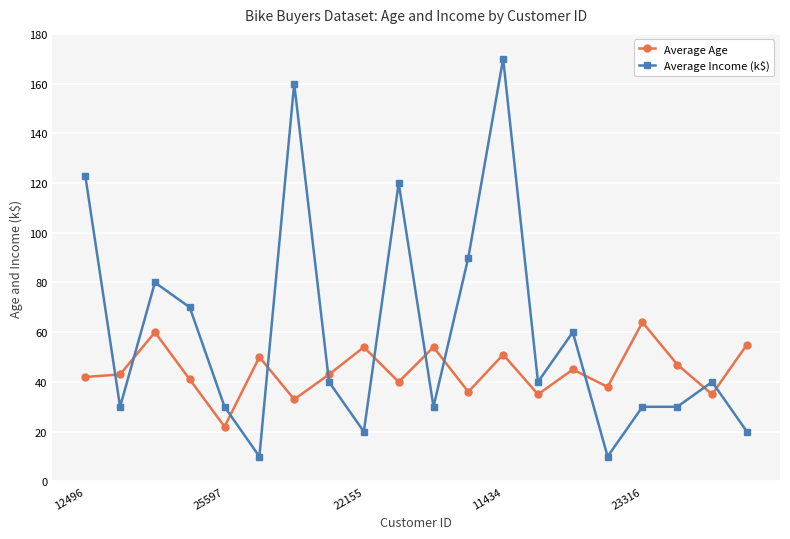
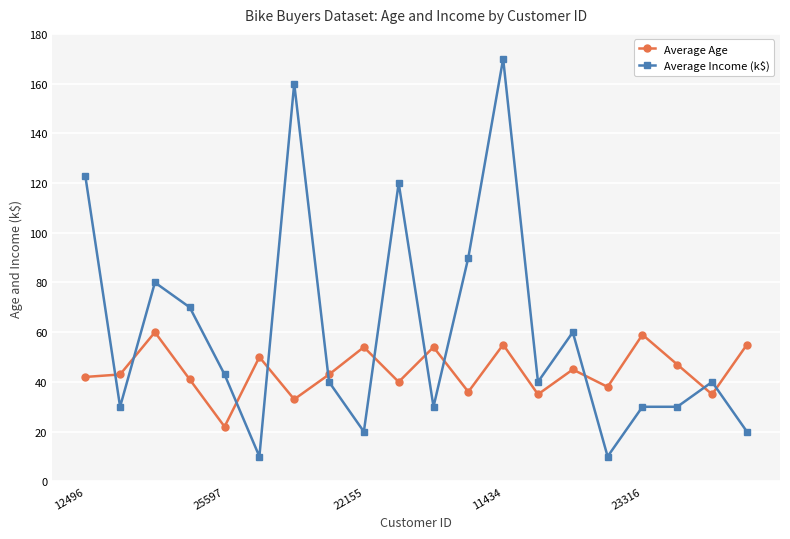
Average Income (k$), 25597: 30 -> 43
Average Age, 11434: 51 -> 55
Average Age, 23316: 64 -> 59
